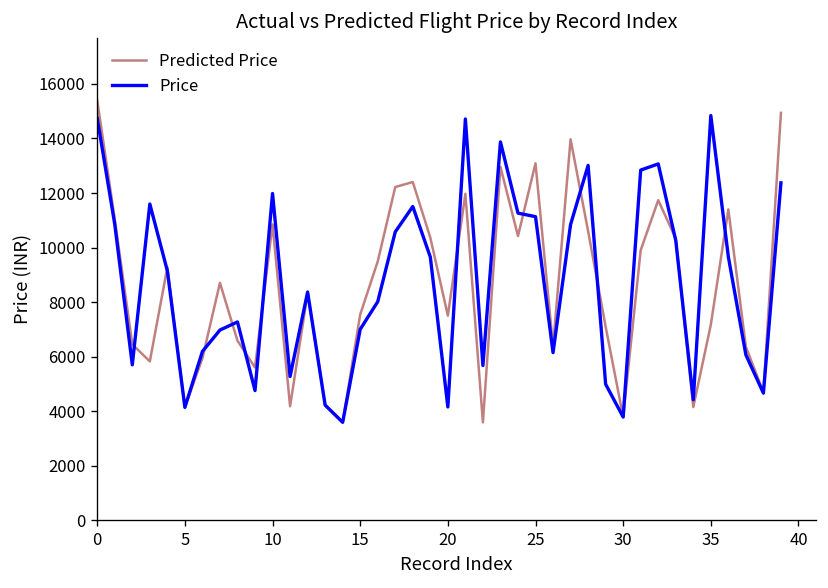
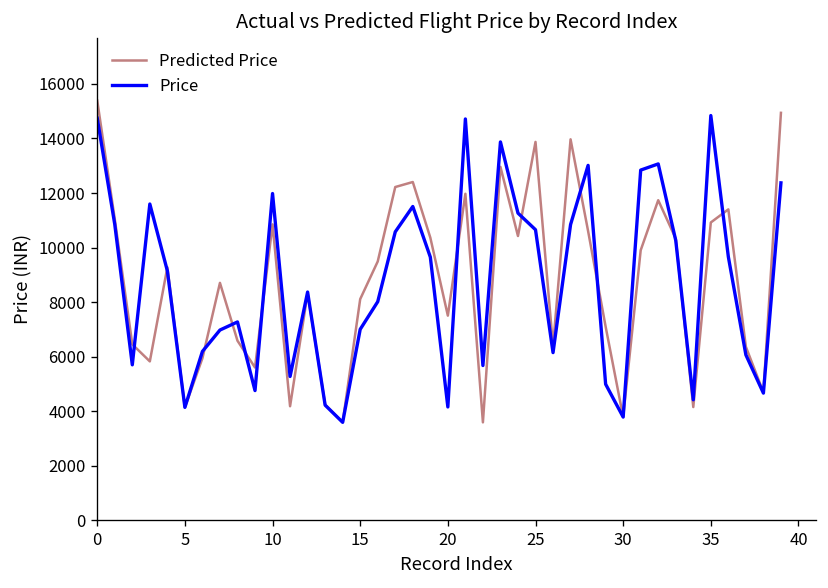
Predicted Price, 15: 7500 -> 8100
Predicted Price, 25: 13100 -> 13900
Price, 25: 11100 -> 10700
Predicted Price, 35: 7200 -> 10900
